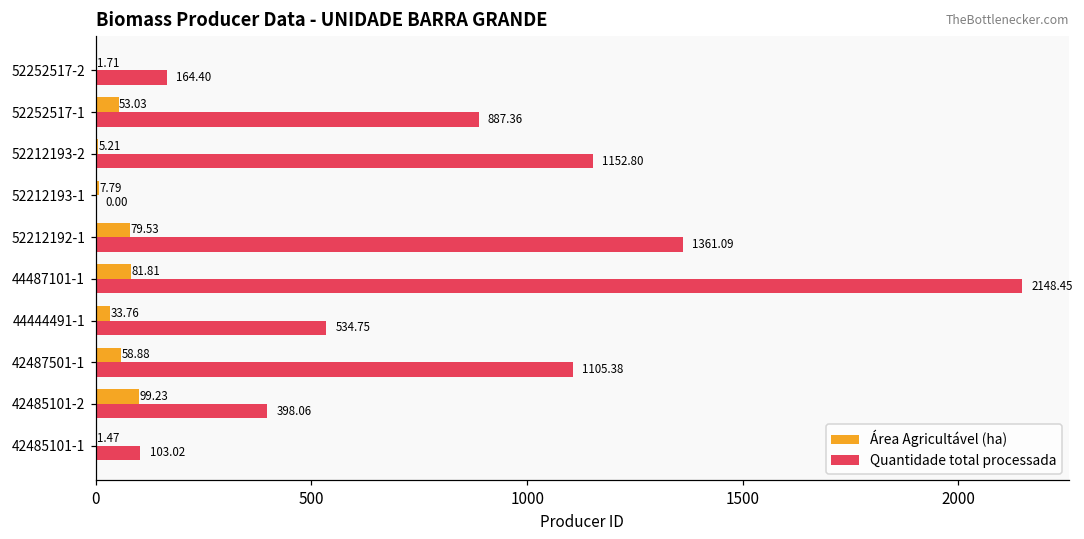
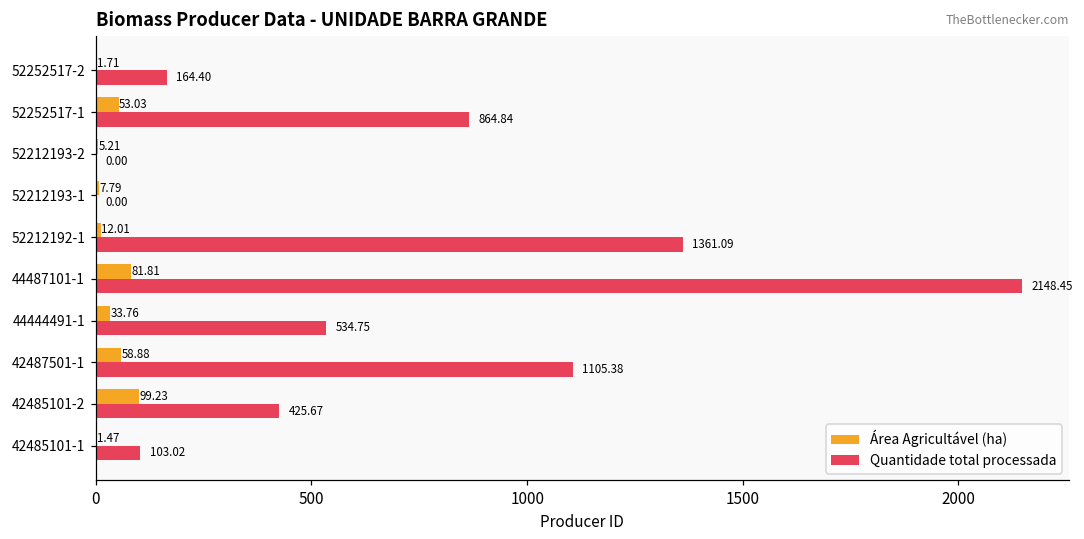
Quantidade total processada, 52252517-1: 887.36 -> 864.84
Quantidade total processada, 52212193-2: 1152.80 -> 0.00
Área Agricultável (ha), 52212192-1: 79.53 -> 12.01
Quantidade total processada, 42485101-2: 398.06 -> 425.67
